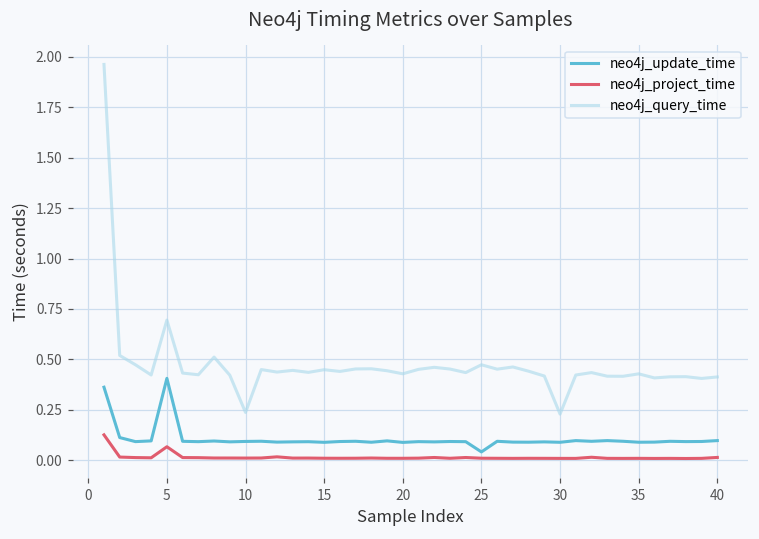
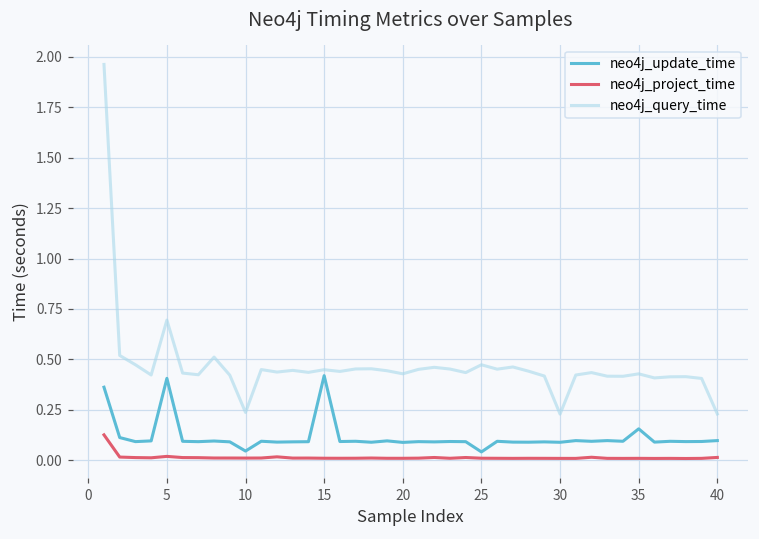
neo4j_project_time, 5: 0.07 -> 0.02
neo4j_update_time, 10: 0.09 -> 0.05
neo4j_update_time, 15: 0.09 -> 0.42
neo4j_update_time, 35: 0.09 -> 0.16
neo4j_query_time, 40: 0.41 -> 0.23
